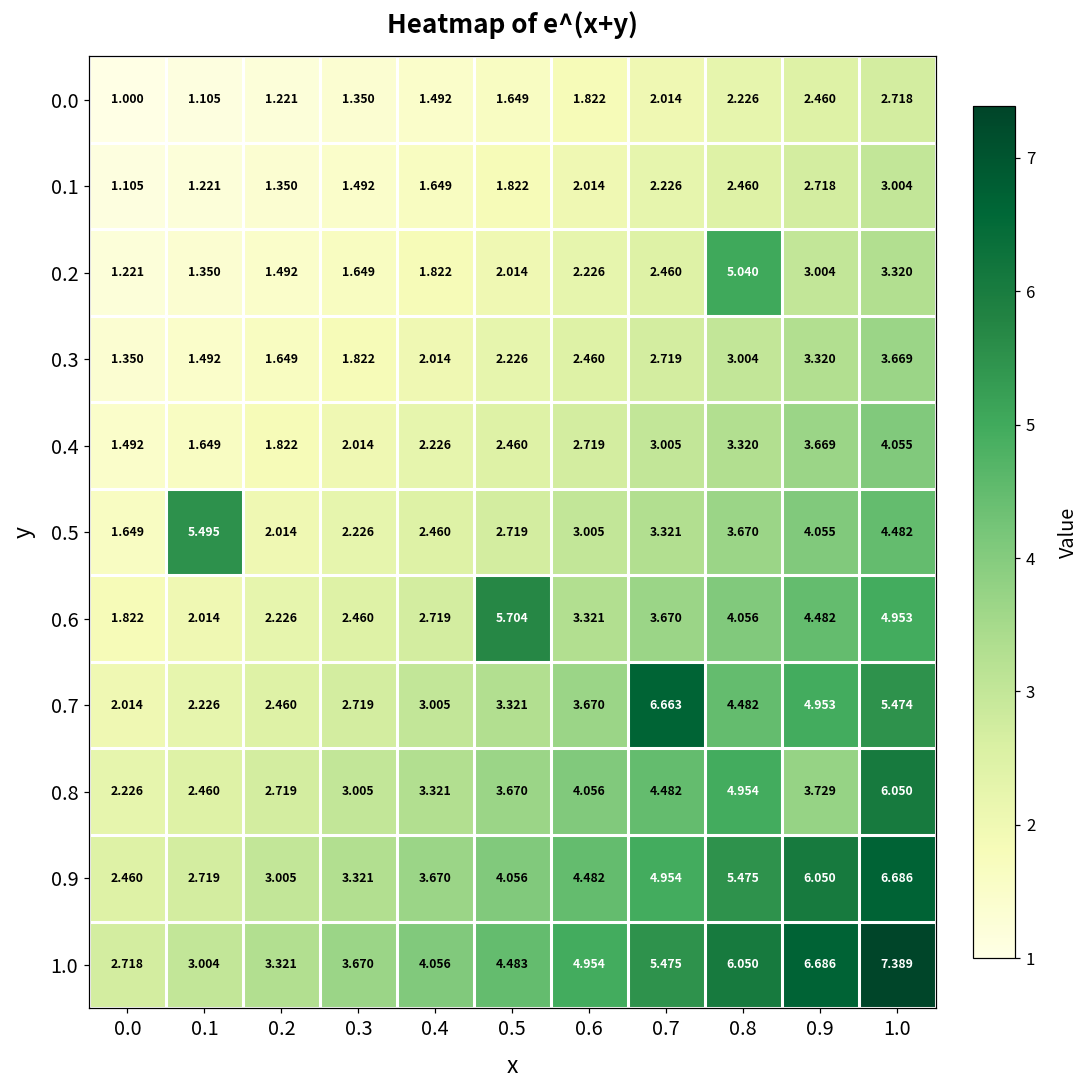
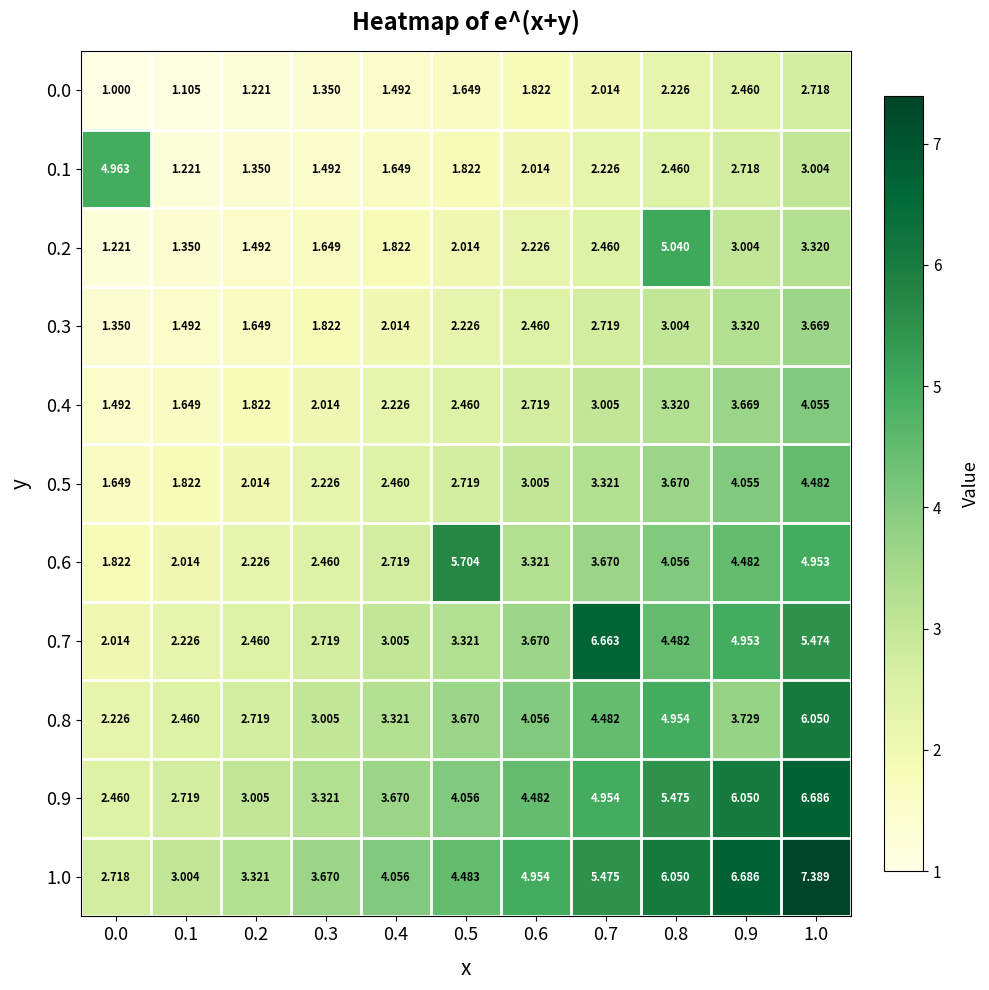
0.1, 0.0: 1.105 -> 4.963
0.5, 0.1: 5.495 -> 1.822
